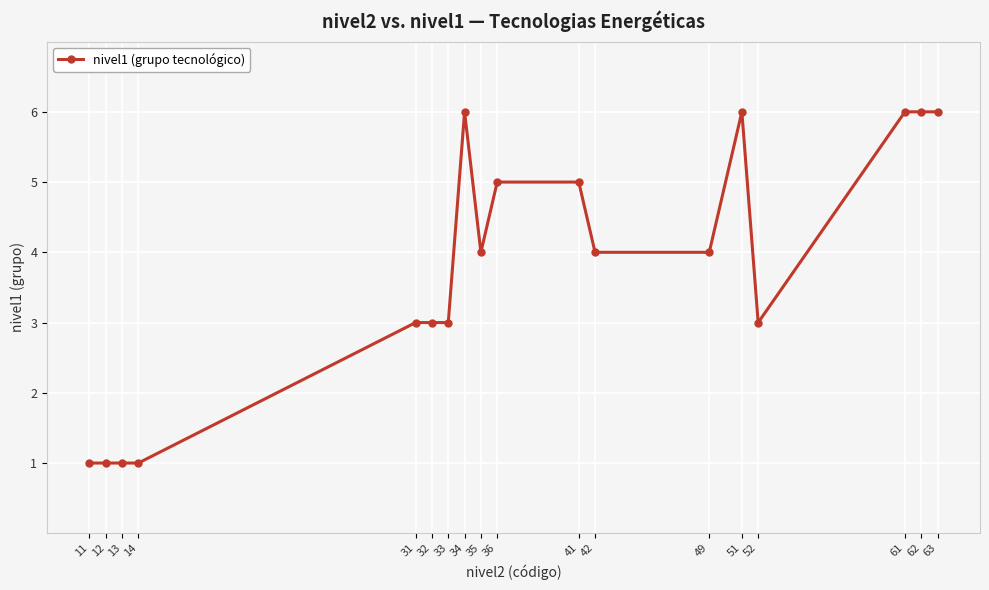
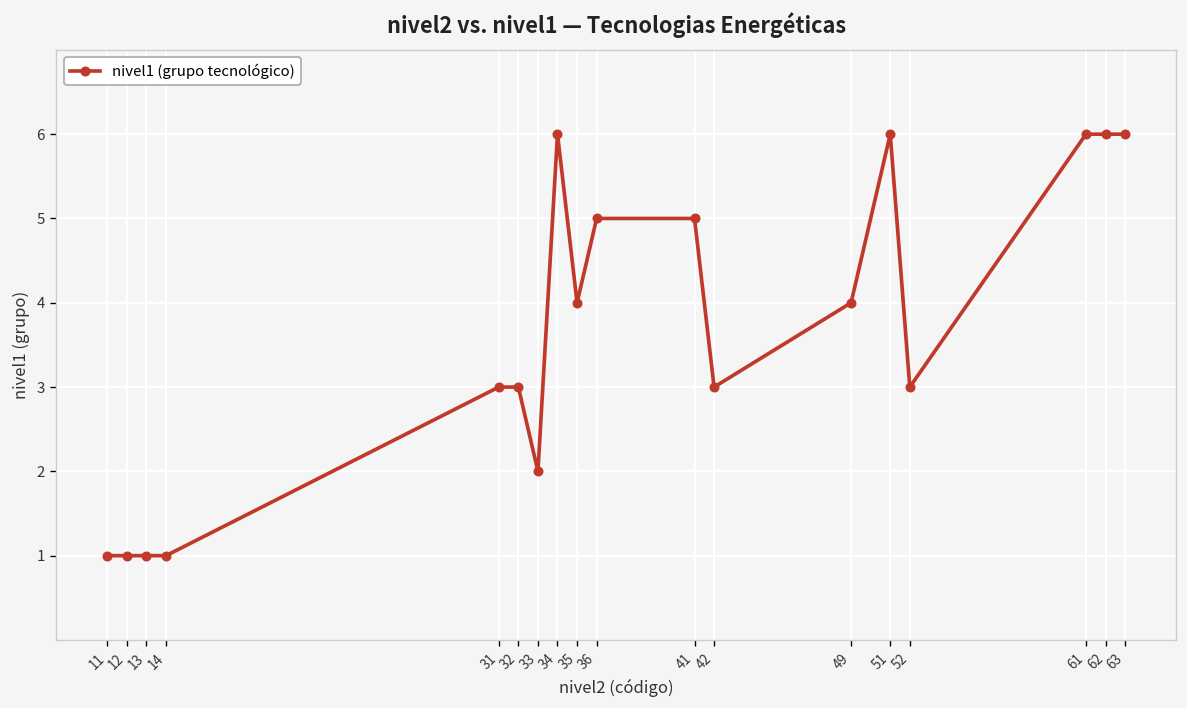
33: 3 -> 2
42: 4 -> 3
